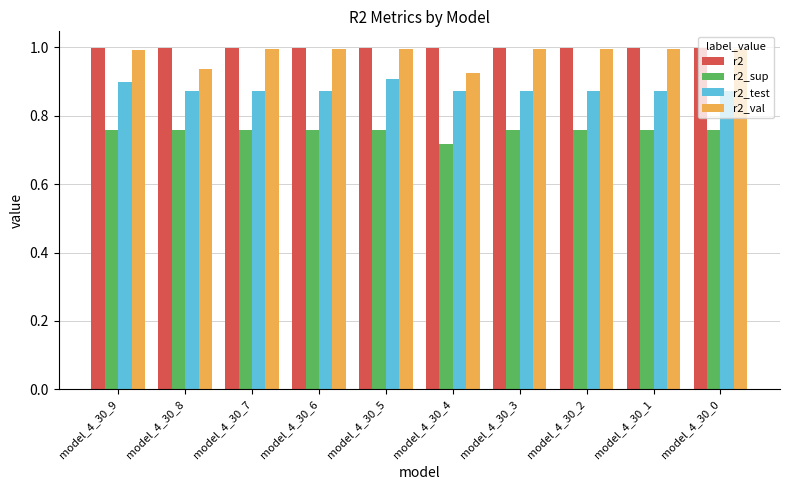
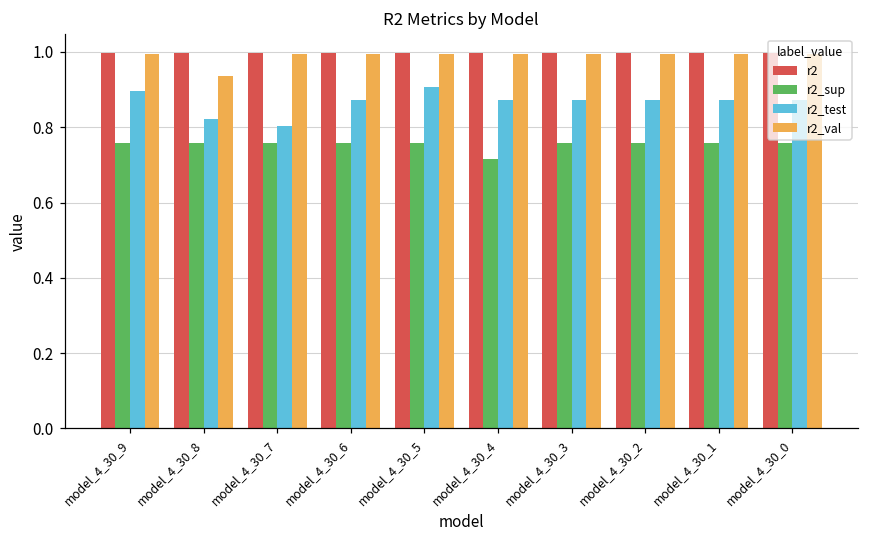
r2_test, model_4_30_8: 0.87 -> 0.82
r2_test, model_4_30_7: 0.87 -> 0.80
r2_val, model_4_30_4: 0.92 -> 0.99
